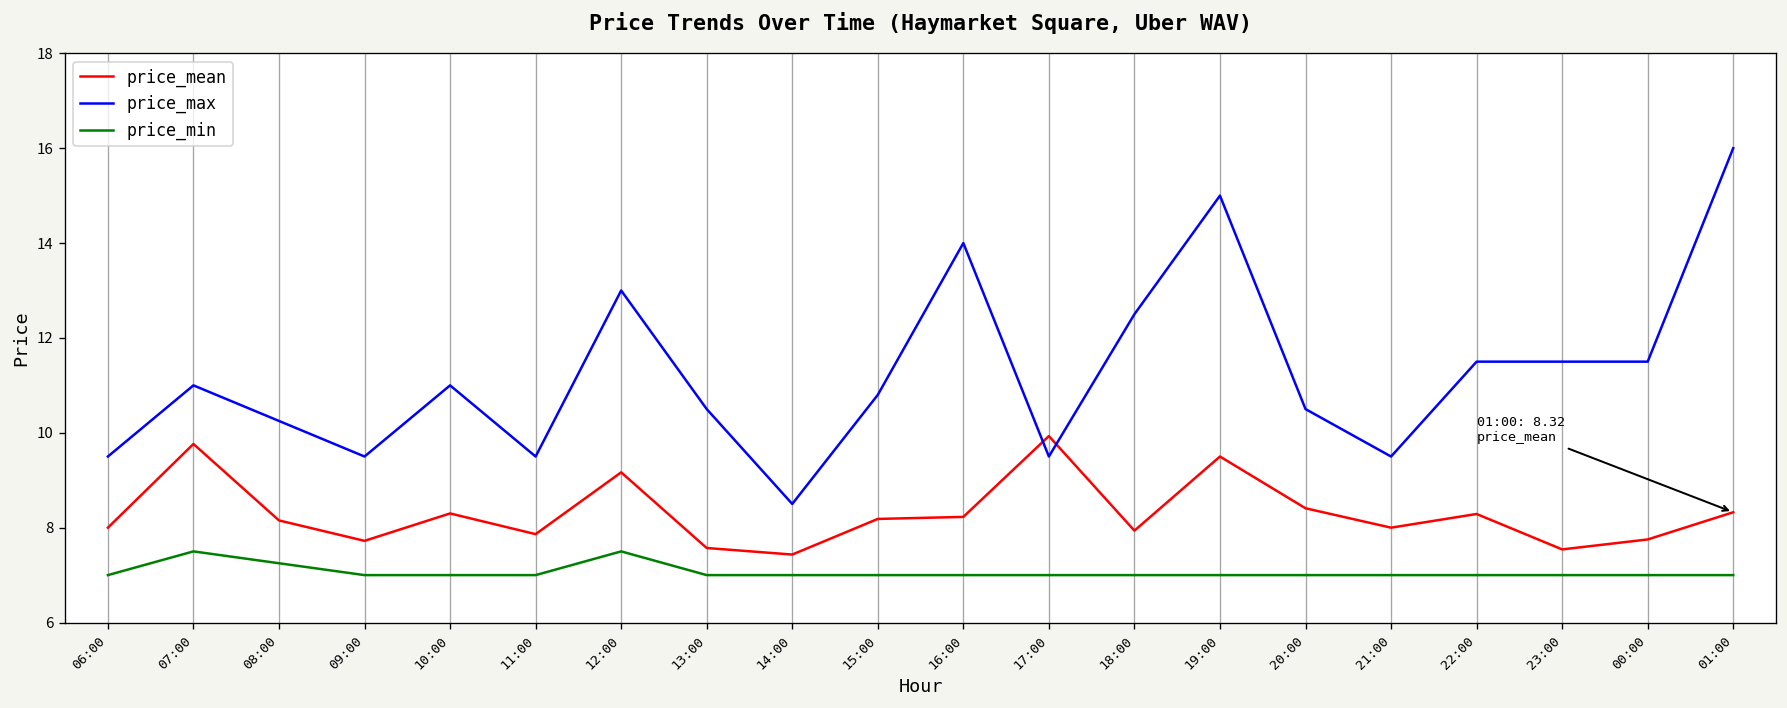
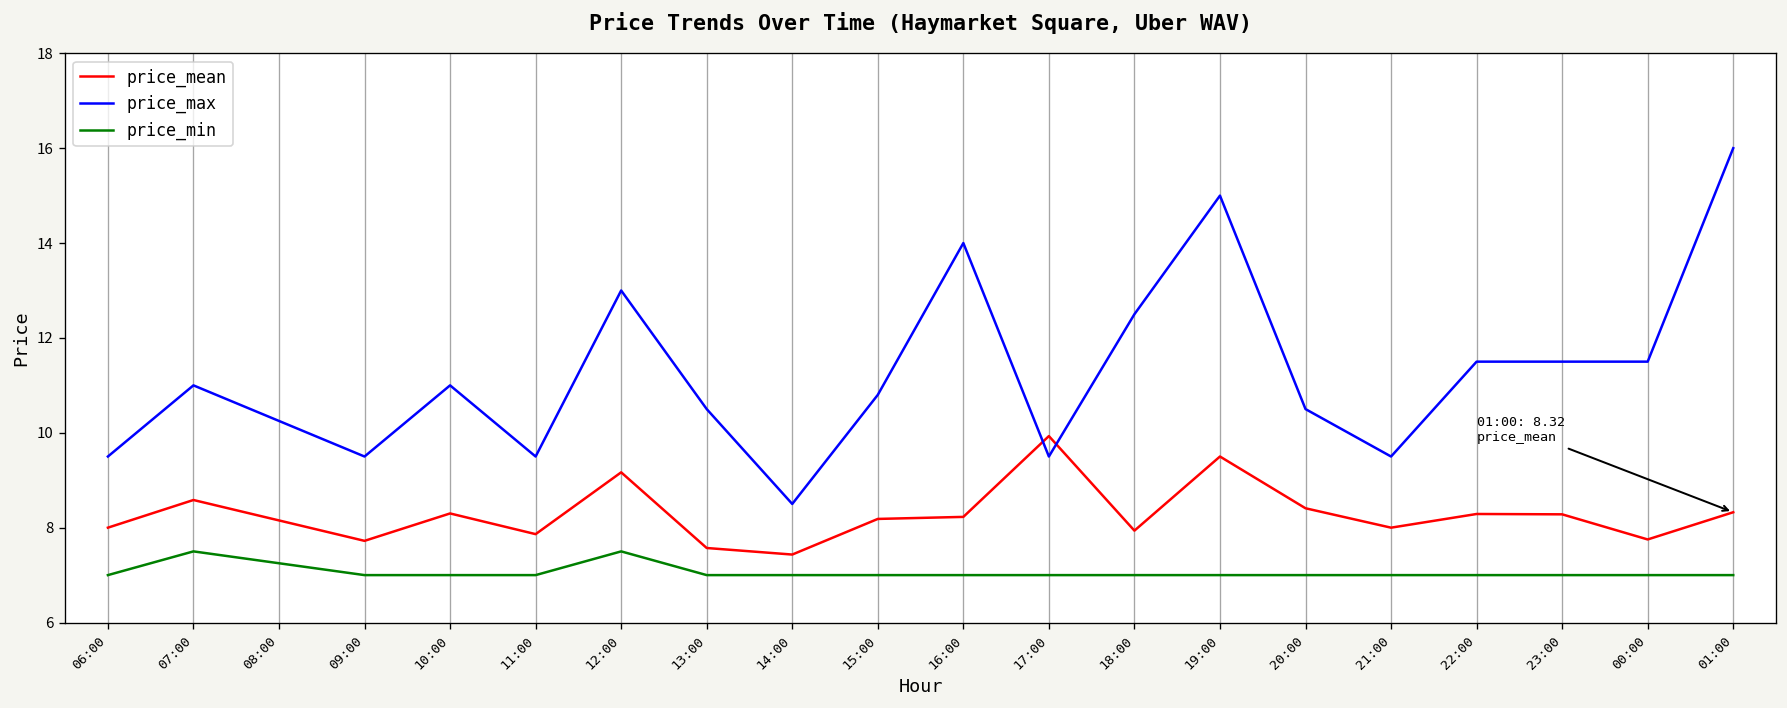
price_mean, 07:00: 9.8 -> 8.6
price_mean, 23:00: 7.5 -> 8.3
